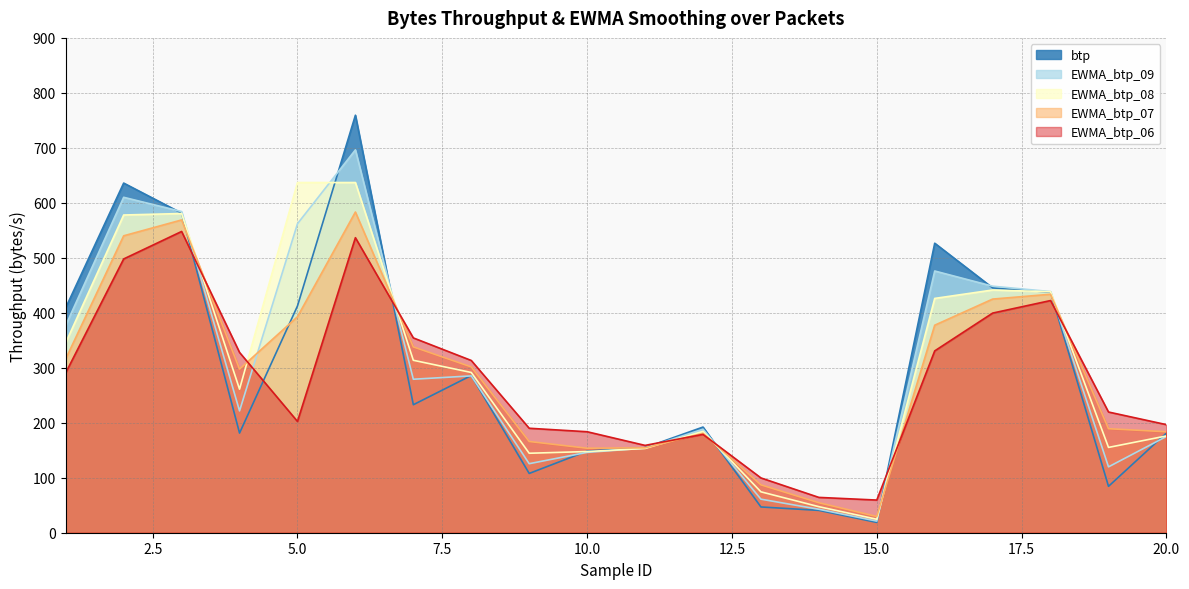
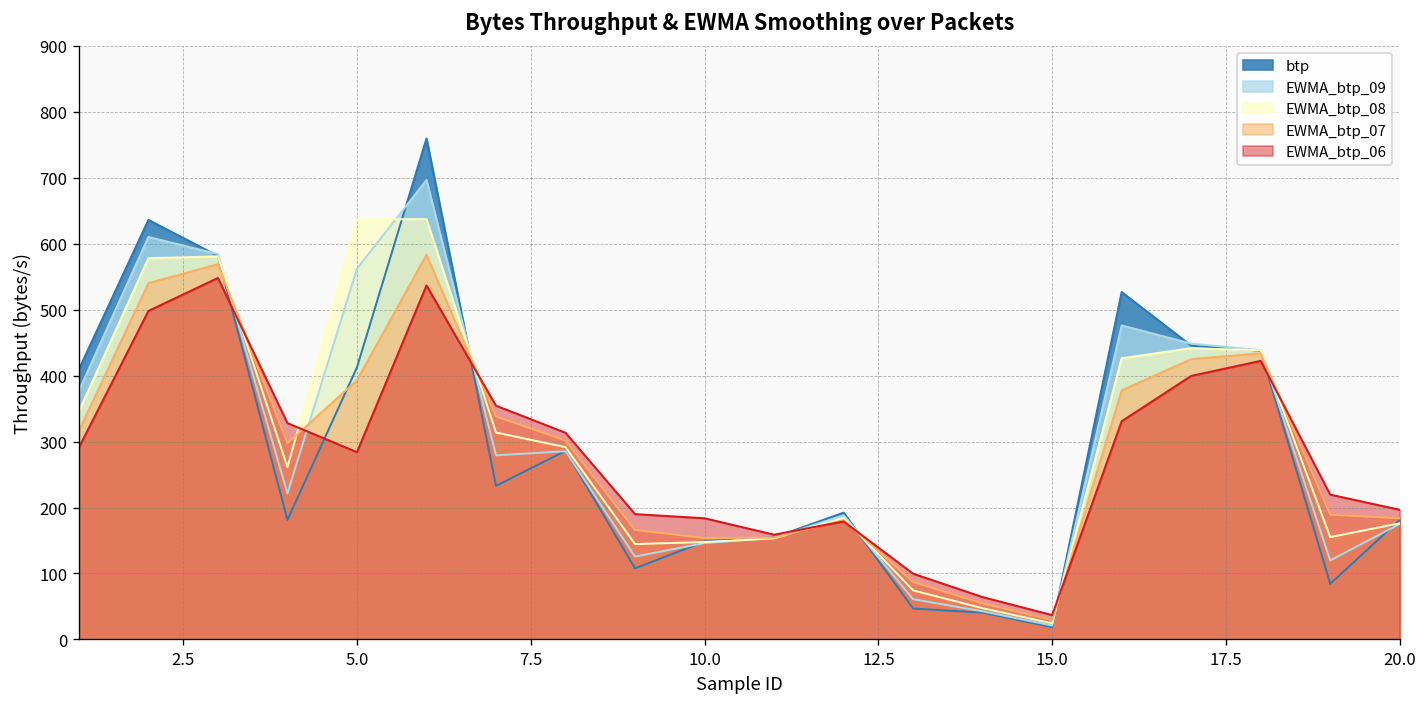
EWMA_btp_06, 5.0: 200 -> 280
EWMA_btp_06, 15.0: 60 -> 40
